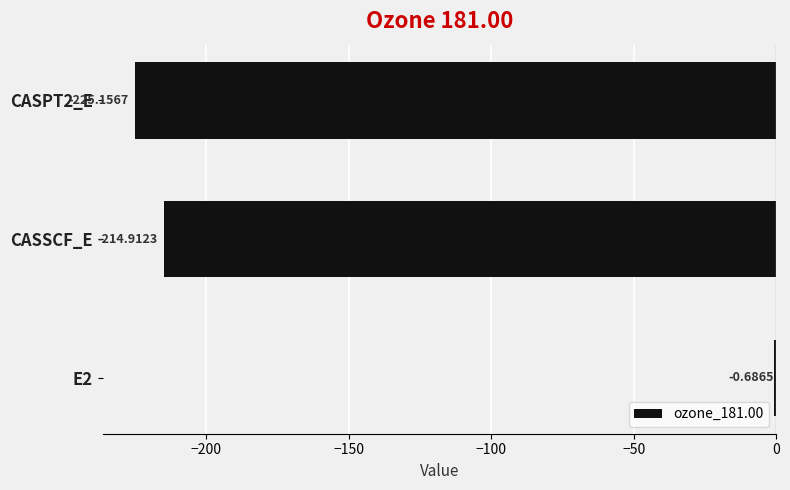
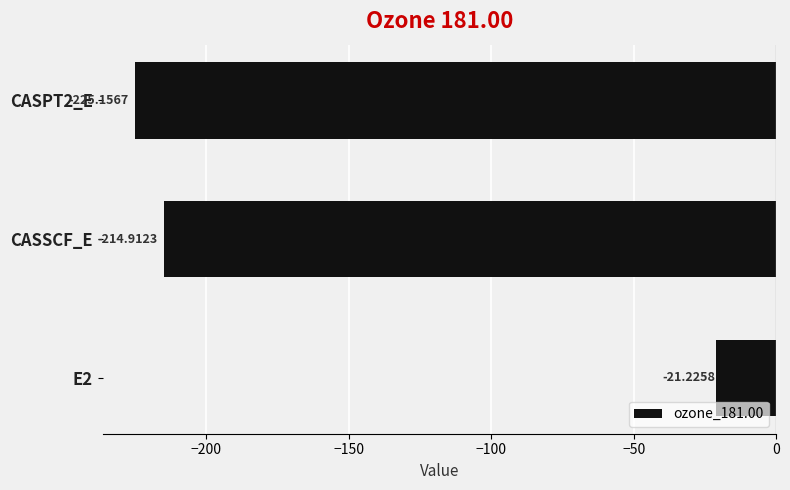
E2: -0.6865 -> -21.2258
